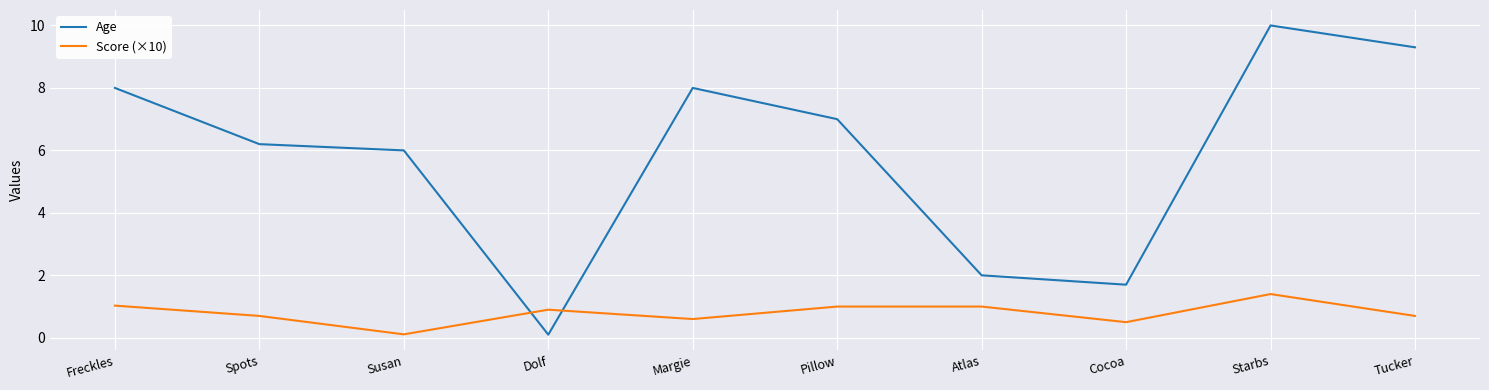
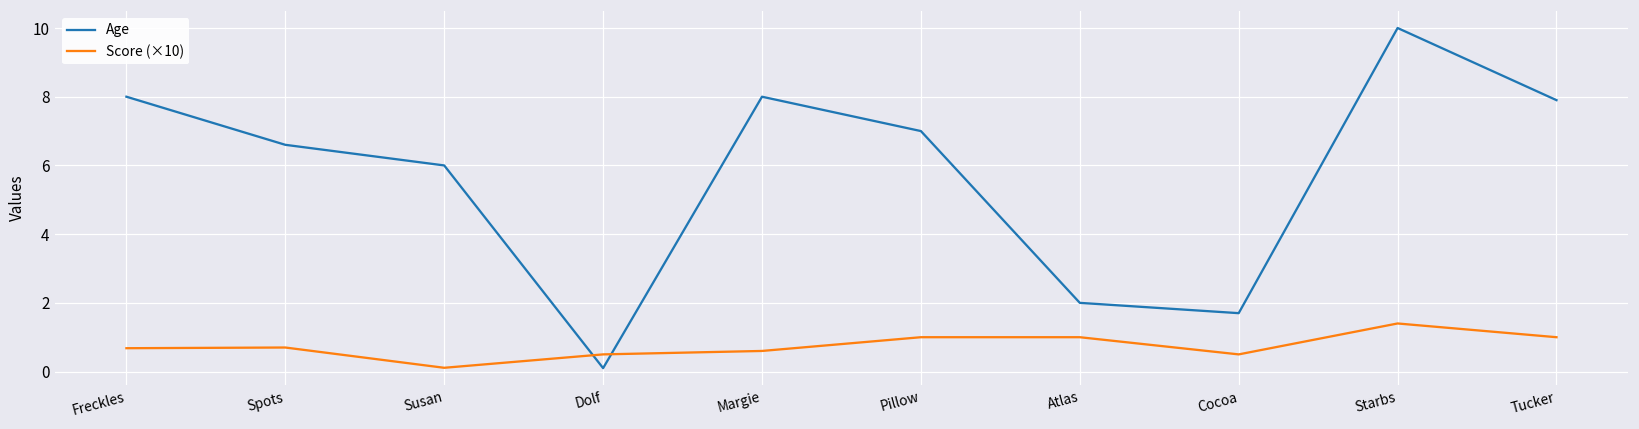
Score (×10), Freckles: 1.0 -> 0.7
Age, Spots: 6.2 -> 6.6
Score (×10), Dolf: 0.9 -> 0.5
Age, Tucker: 9.3 -> 7.9
Score (×10), Tucker: 0.7 -> 1.0
